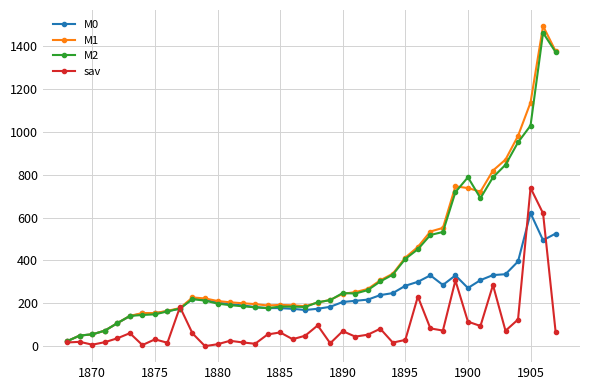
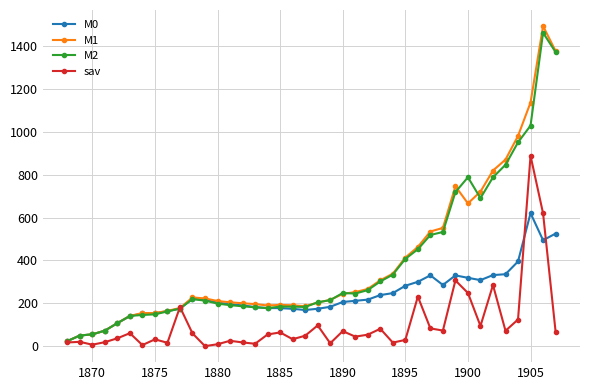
M0, 1900: 270 -> 320
M1, 1900: 740 -> 670
sav, 1900: 110 -> 250
sav, 1905: 740 -> 890
